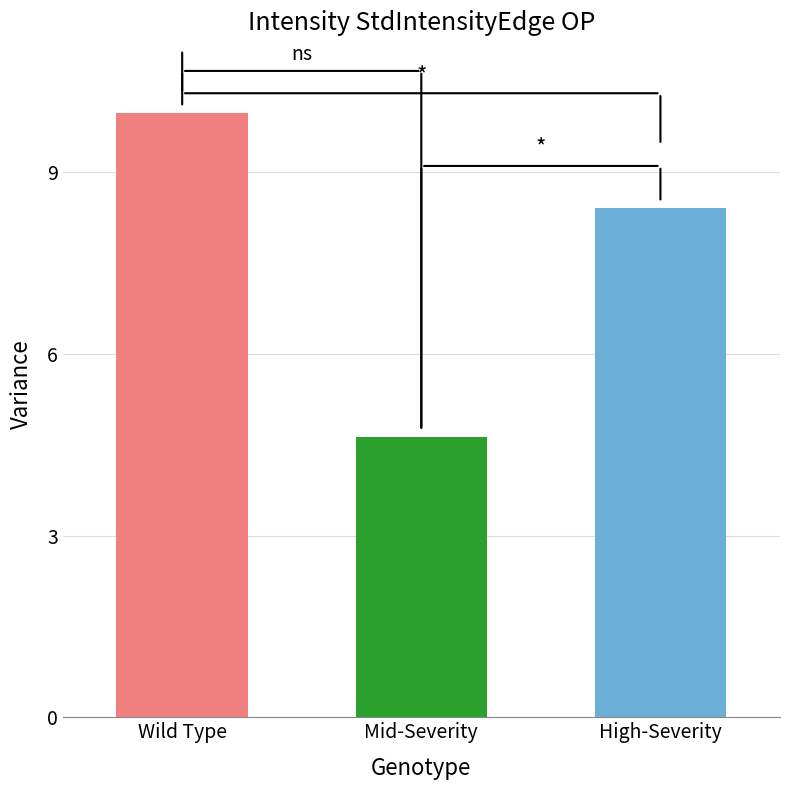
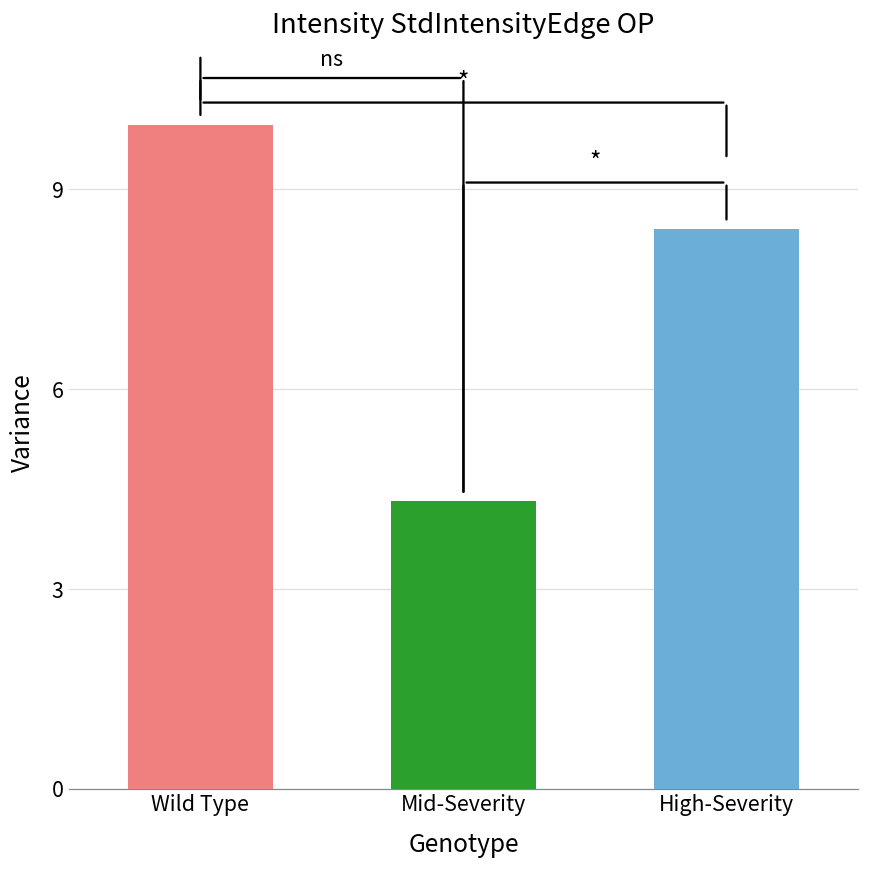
Mid-Severity: 4.6 -> 4.3
